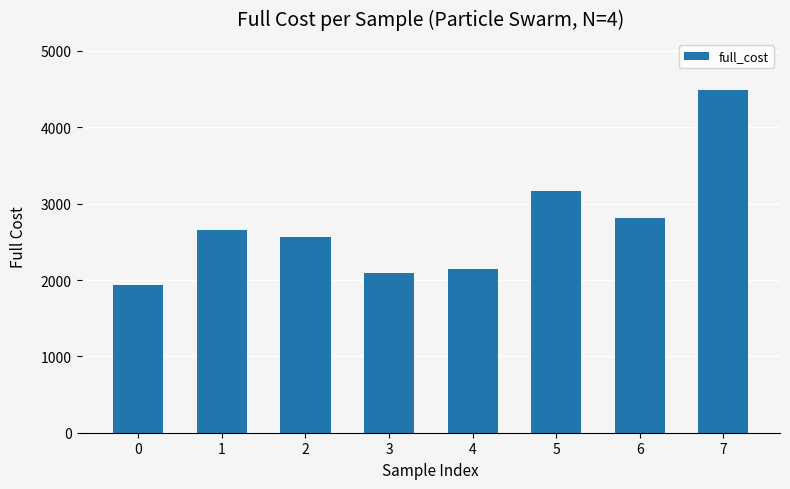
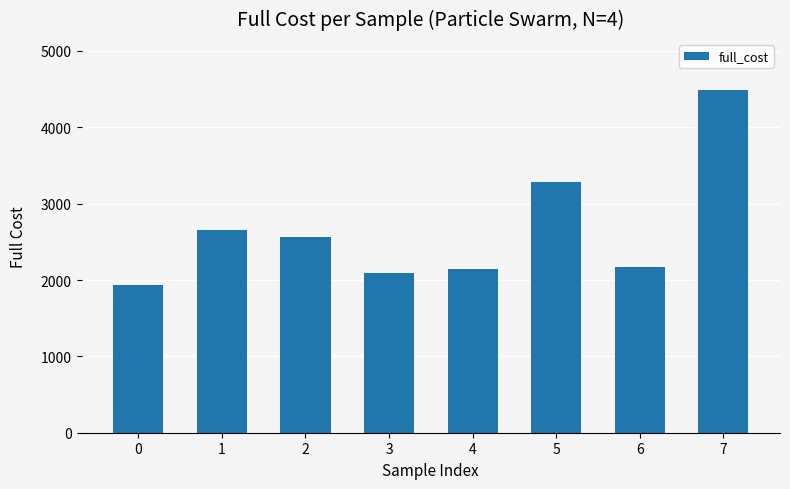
5: 3200 -> 3300
6: 2800 -> 2200
